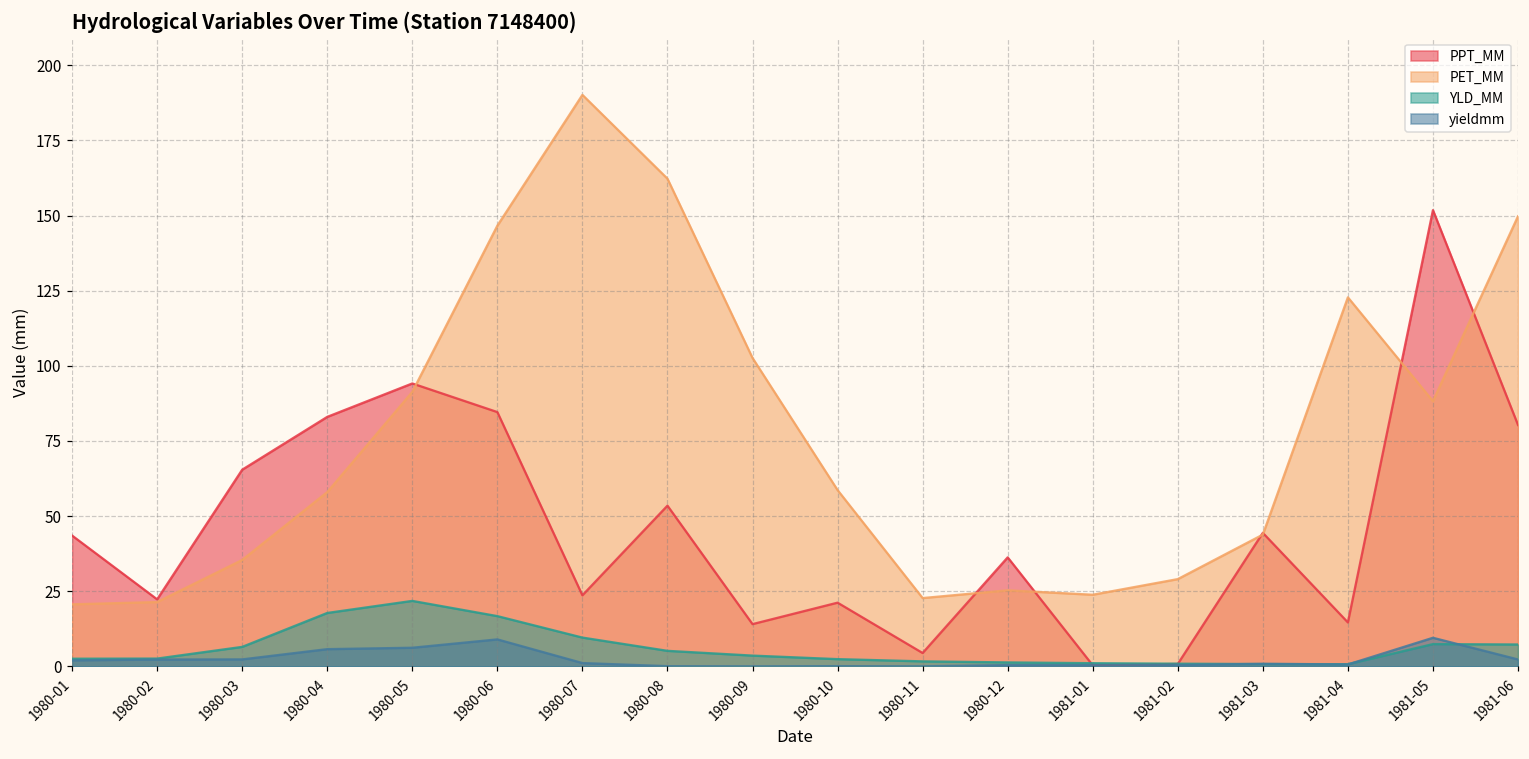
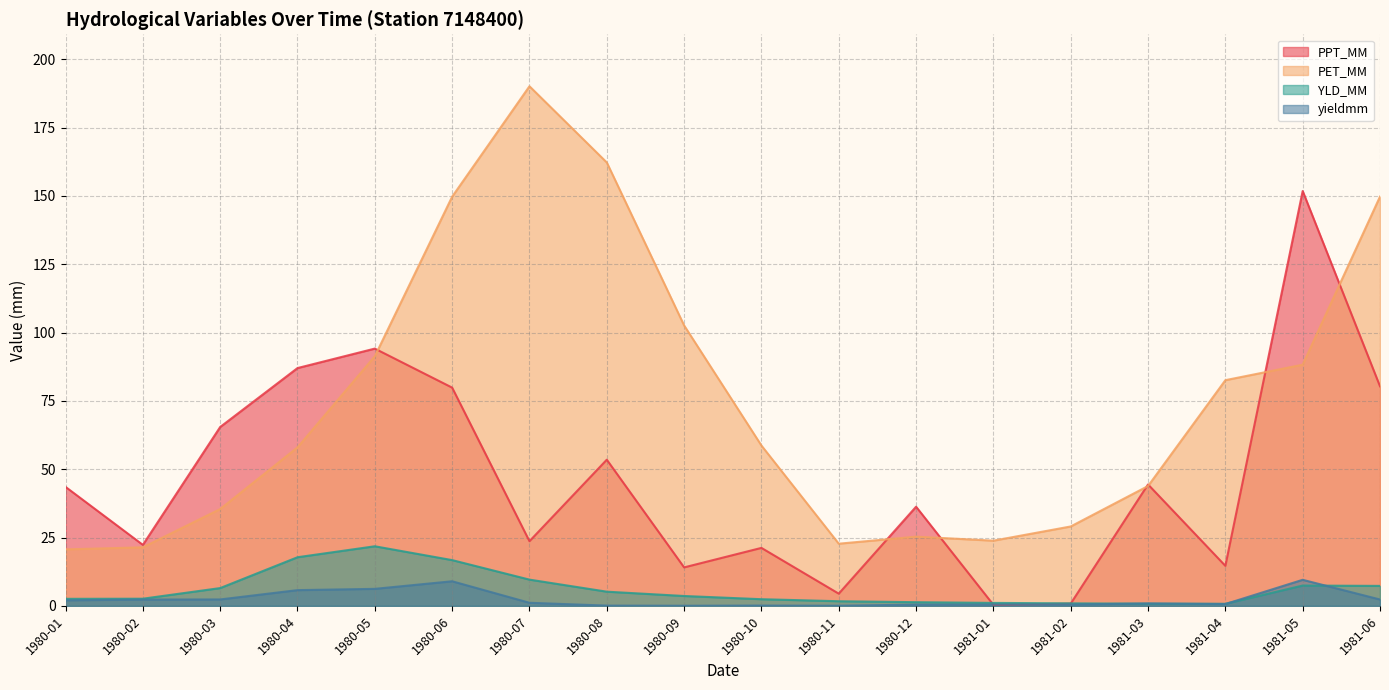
PPT_MM, 1980-04: 83 -> 87
PPT_MM, 1980-06: 85 -> 80
PET_MM, 1980-06: 147 -> 150
PET_MM, 1981-04: 123 -> 83
